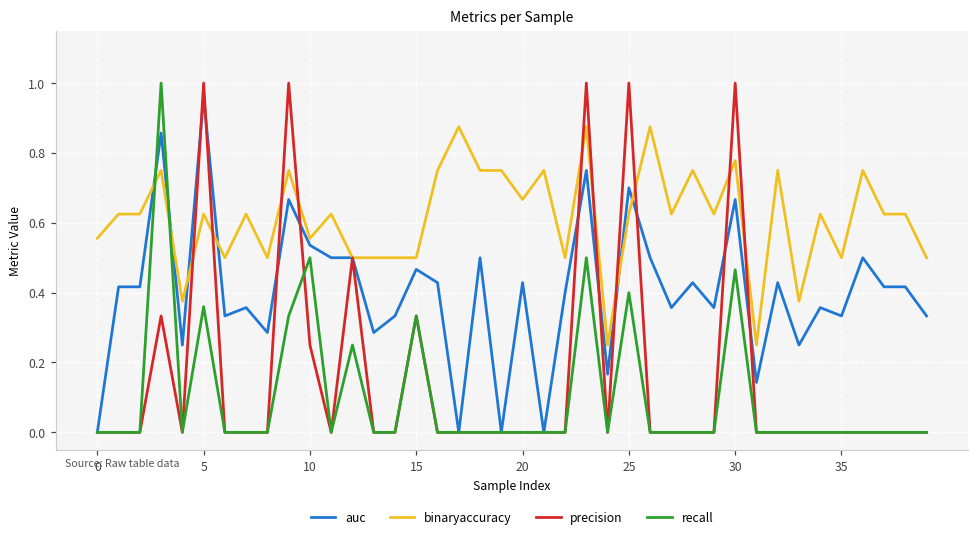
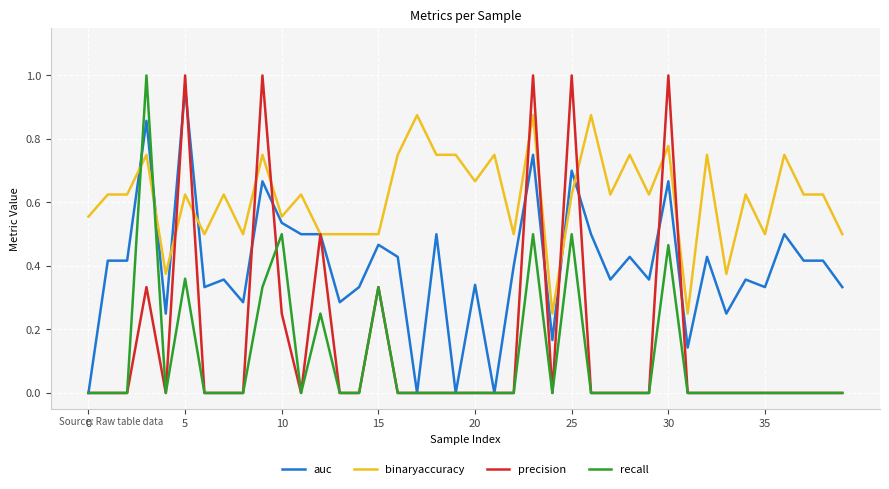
auc, 20: 0.43 -> 0.34
recall, 25: 0.4 -> 0.5
